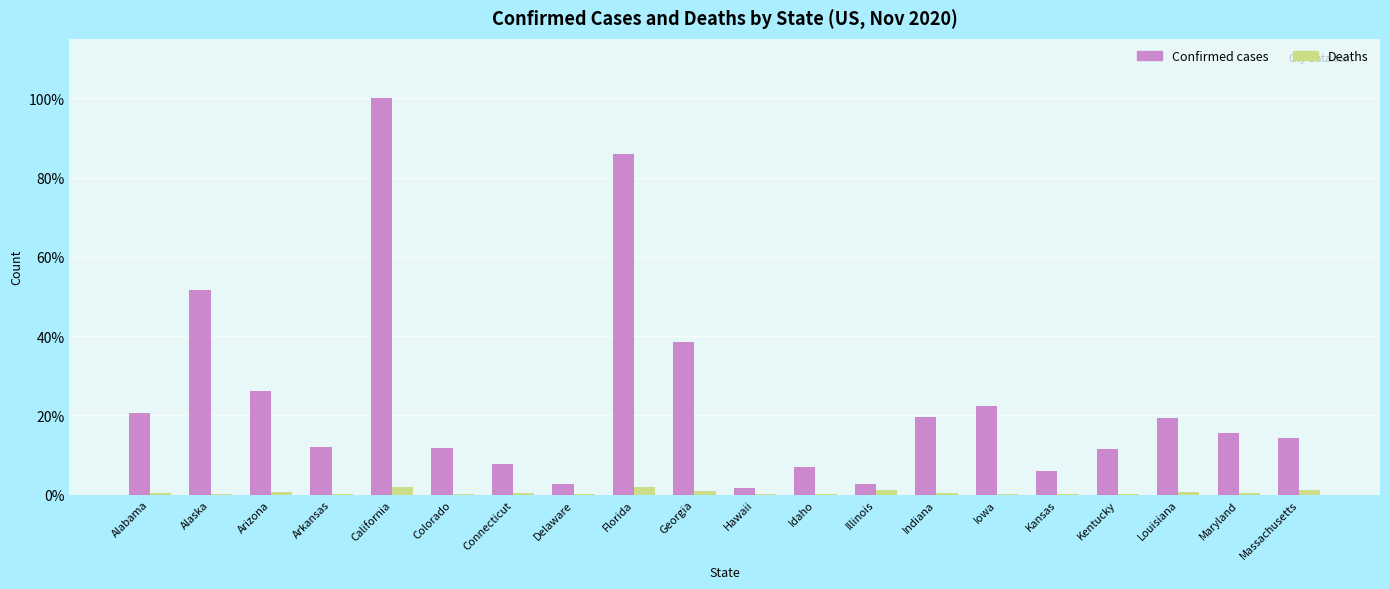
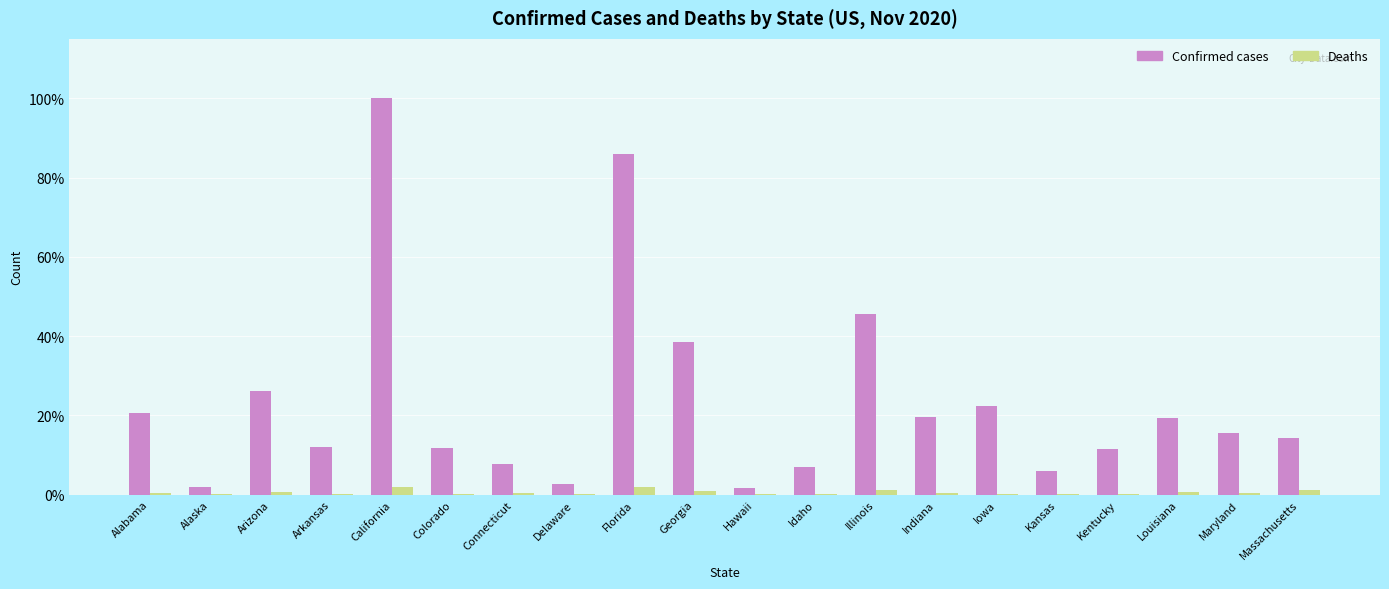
Confirmed cases, Alaska: 52% -> 2%
Confirmed cases, Illinois: 3% -> 45%
